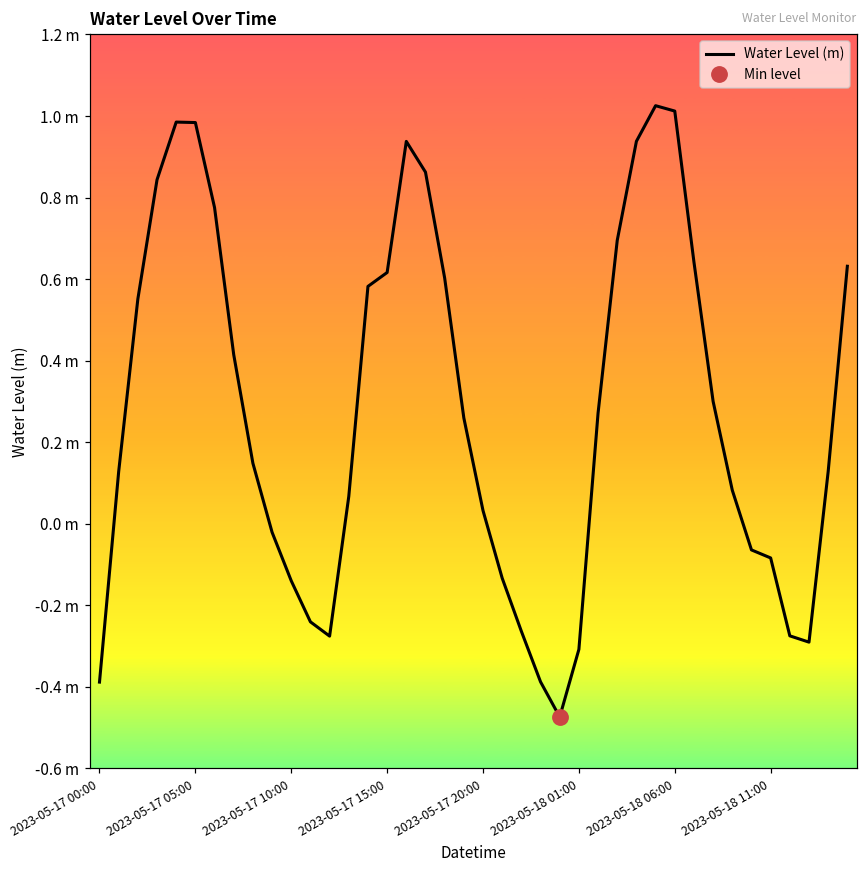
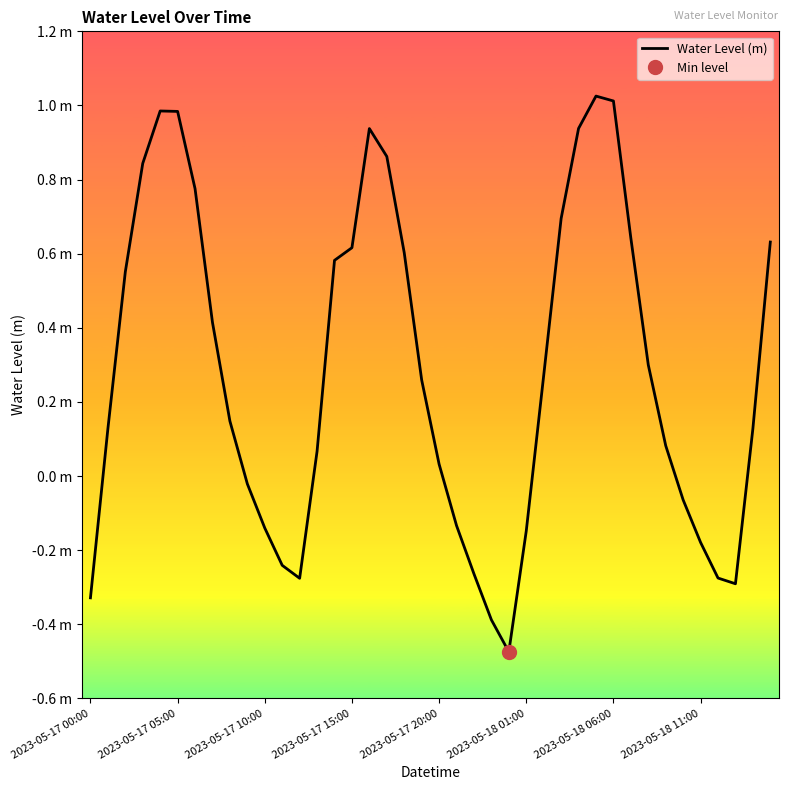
Water Level (m), 2023-05-17 00:00: -0.39 m -> -0.33 m
Water Level (m), 2023-05-18 01:00: -0.31 m -> -0.15 m
Water Level (m), 2023-05-18 11:00: -0.08 m -> -0.18 m
